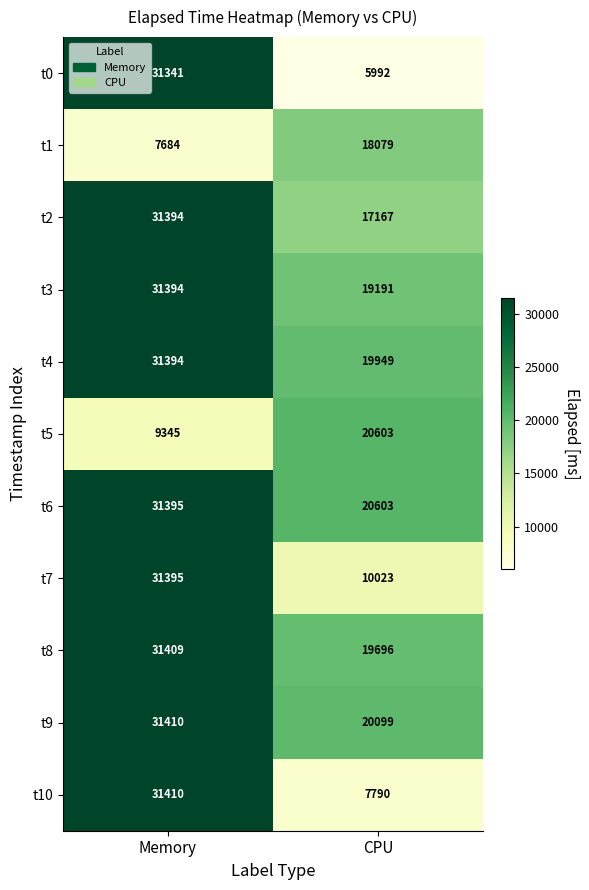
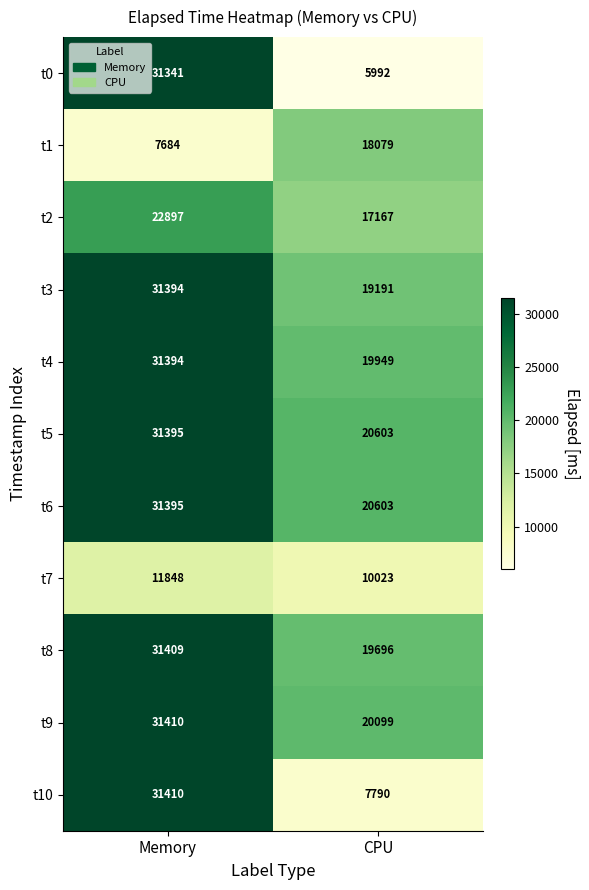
t2, Memory: 31394 -> 22897
t5, Memory: 9345 -> 31395
t7, Memory: 31395 -> 11848
